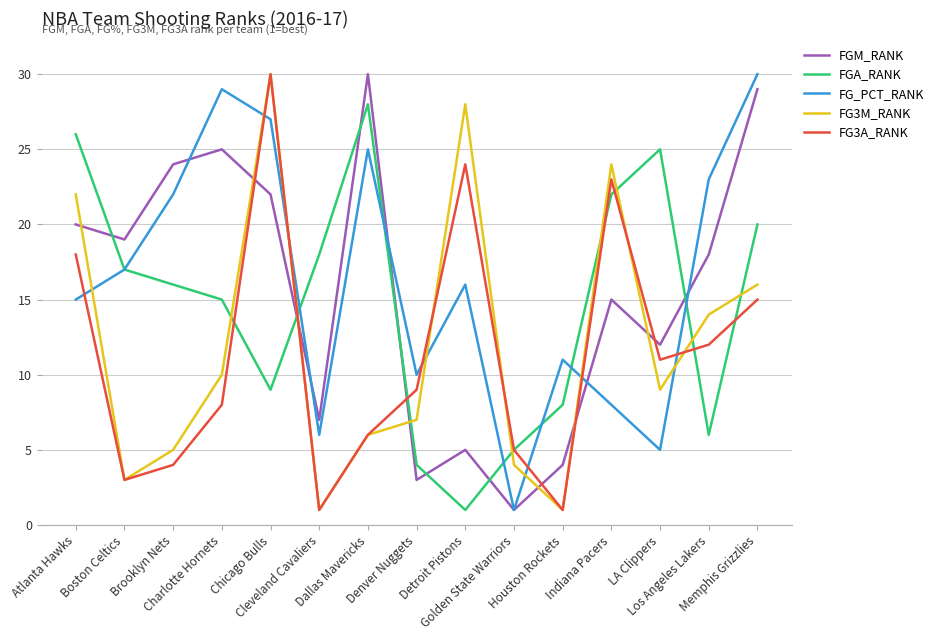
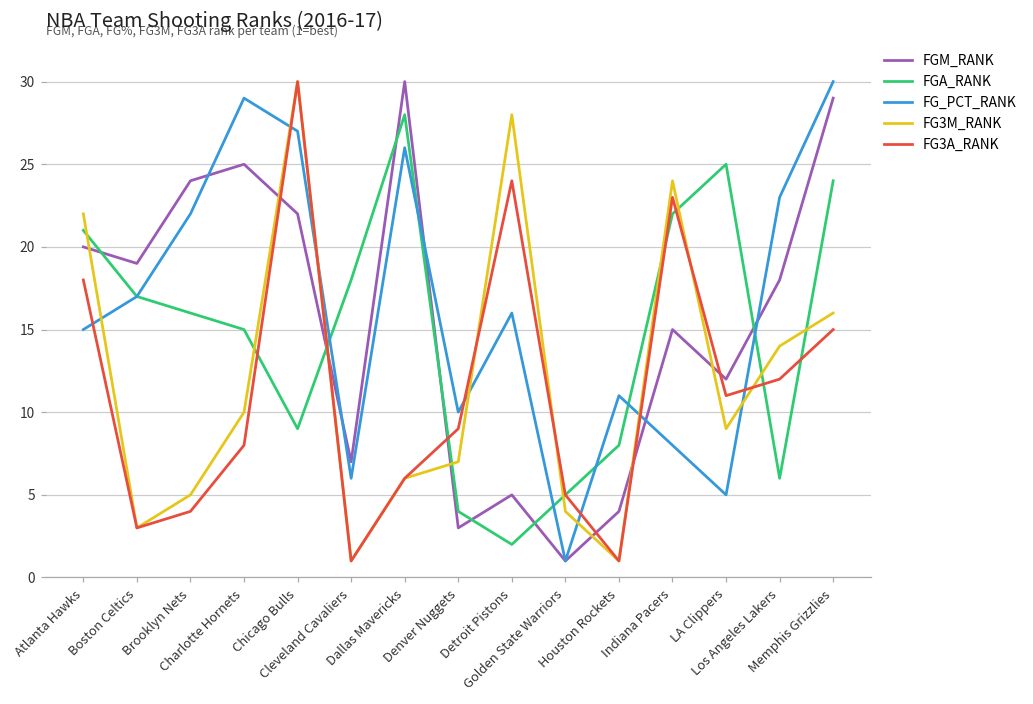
FGA_RANK, Atlanta Hawks: 26 -> 21
FG_PCT_RANK, Dallas Mavericks: 25 -> 26
FGA_RANK, Detroit Pistons: 1 -> 2
FGA_RANK, Memphis Grizzlies: 20 -> 24
